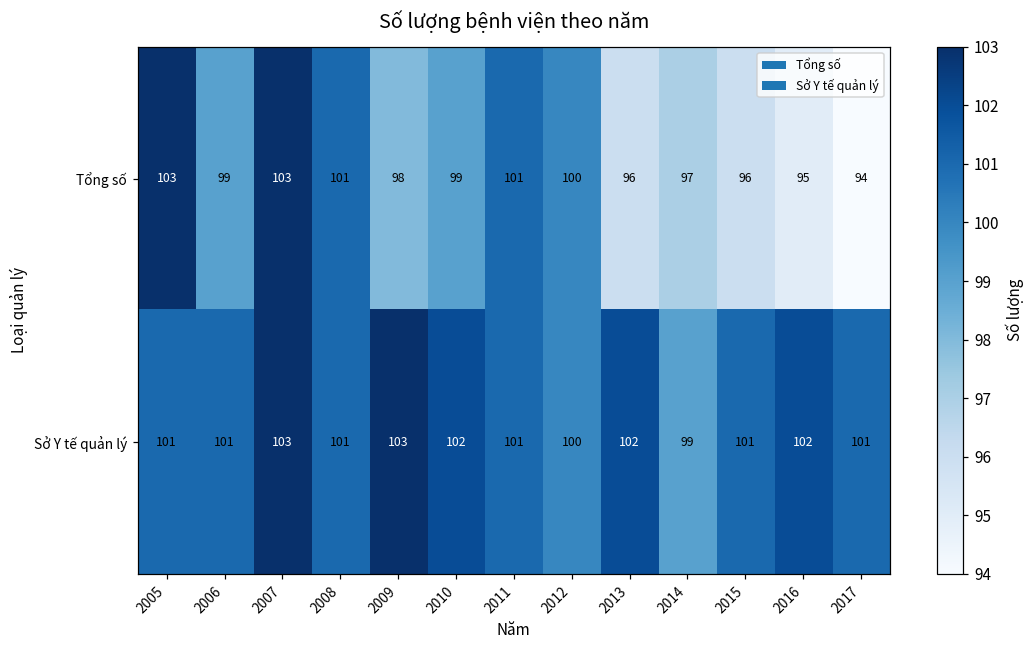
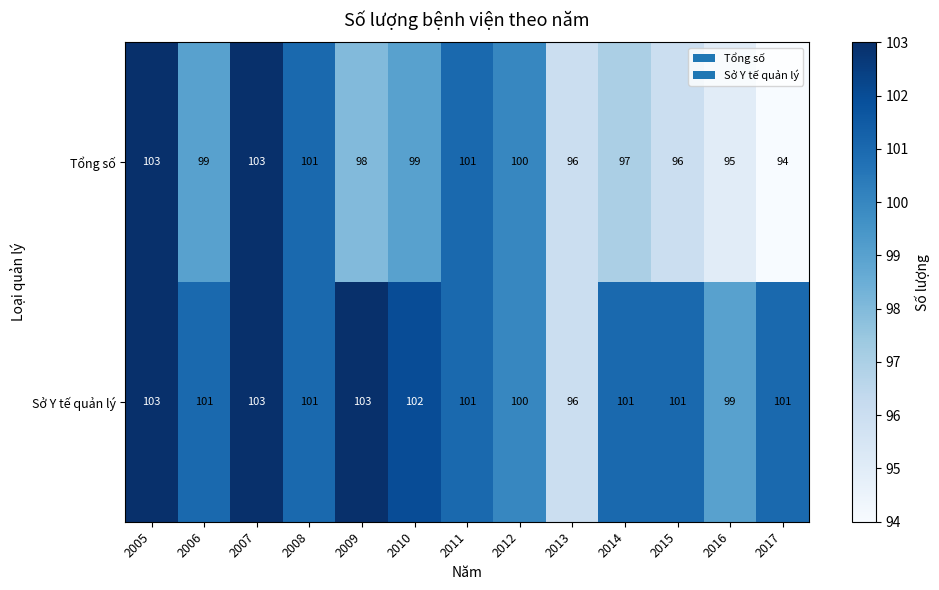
Sở Y tế quản lý, 2005: 101 -> 103
Sở Y tế quản lý, 2013: 102 -> 96
Sở Y tế quản lý, 2014: 99 -> 101
Sở Y tế quản lý, 2016: 102 -> 99
